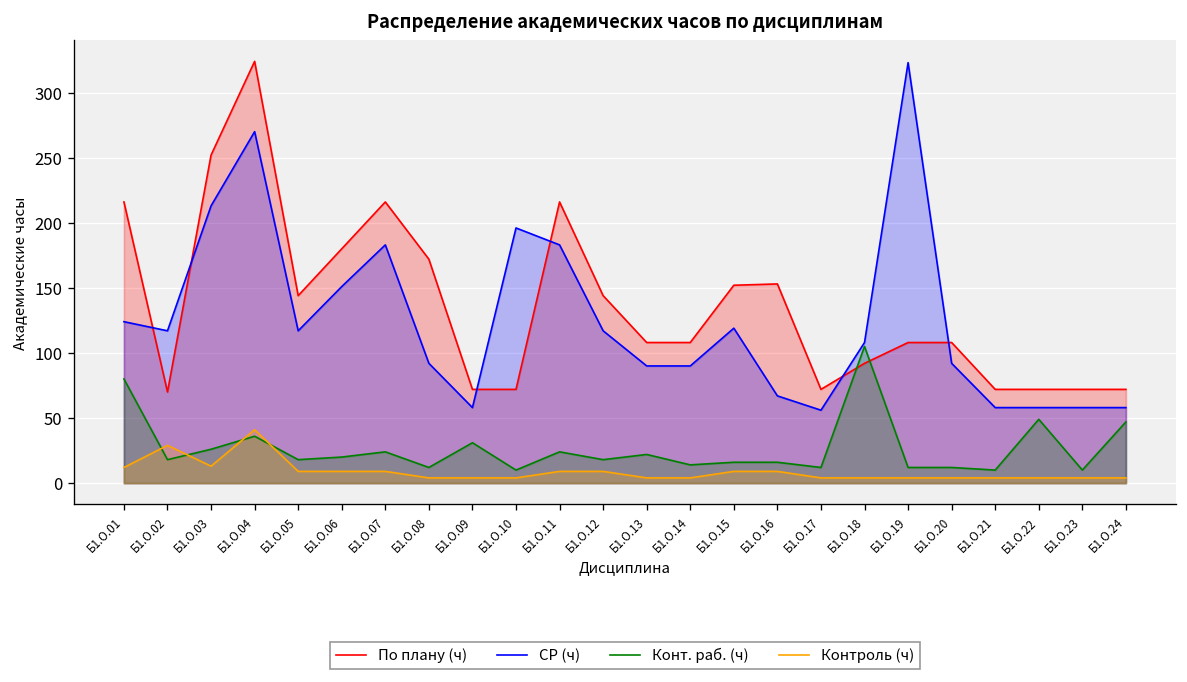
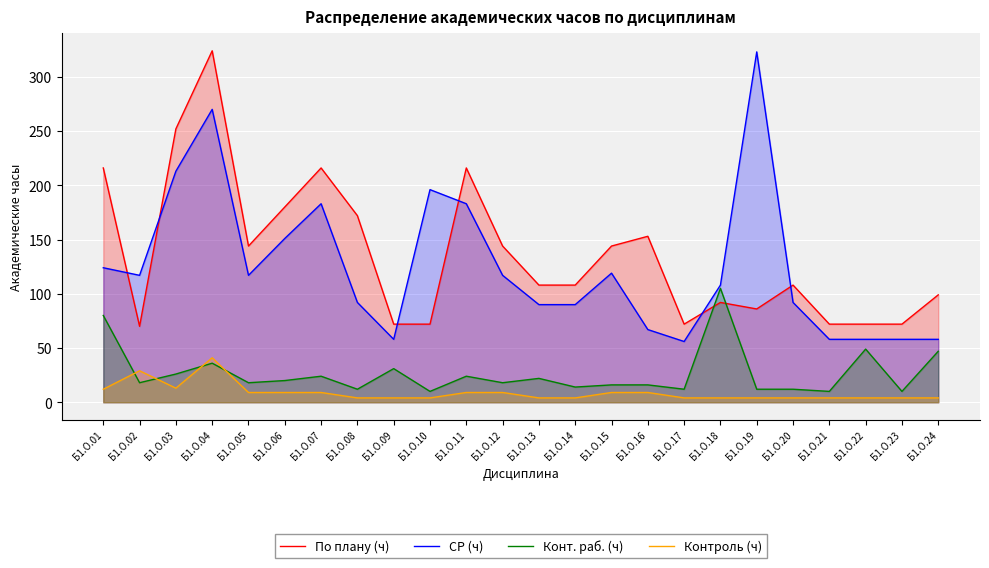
По плану (ч), Б1.О.15: 152 -> 144
По плану (ч), Б1.О.19: 108 -> 86
По плану (ч), Б1.О.24: 72 -> 99
